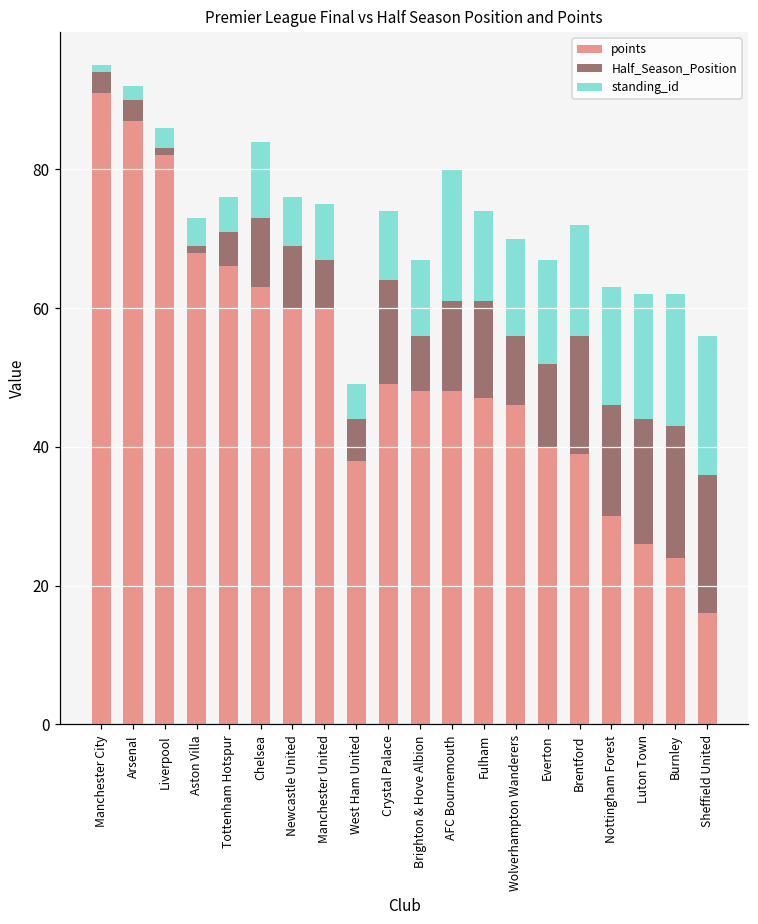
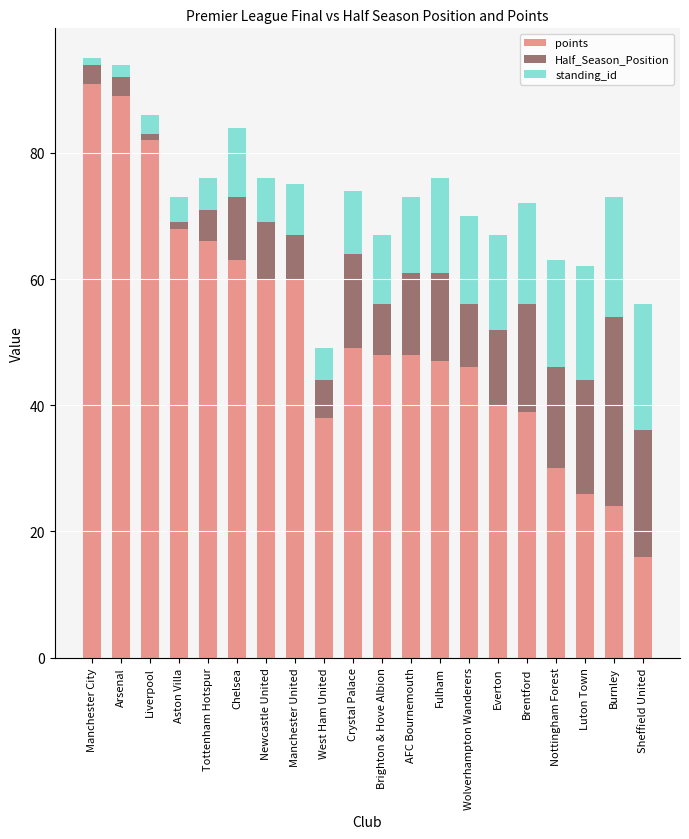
points, Arsenal: 87 -> 89
standing_id, AFC Bournemouth: 19 -> 12
standing_id, Fulham: 13 -> 15
Half_Season_Position, Burnley: 19 -> 30
